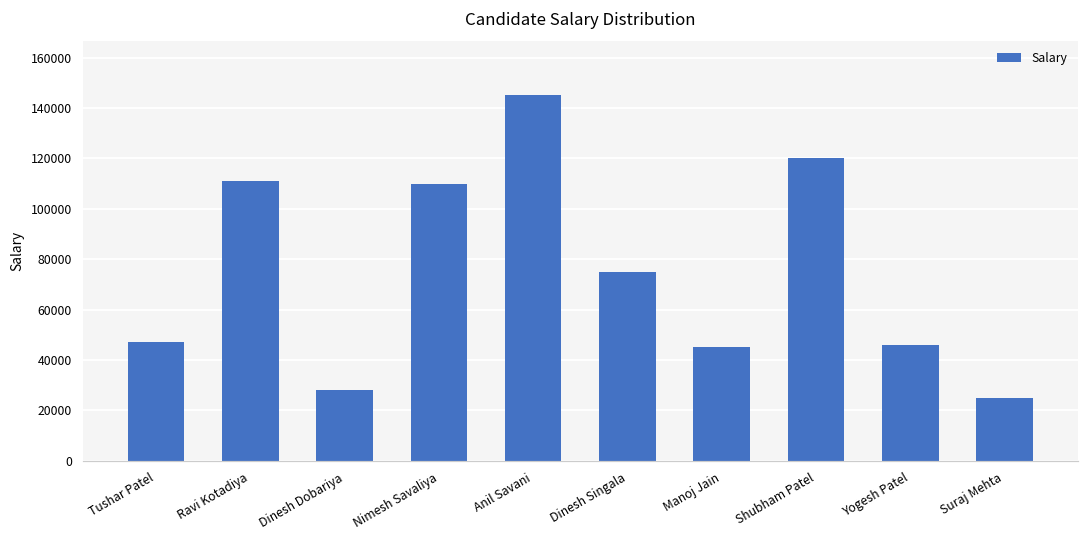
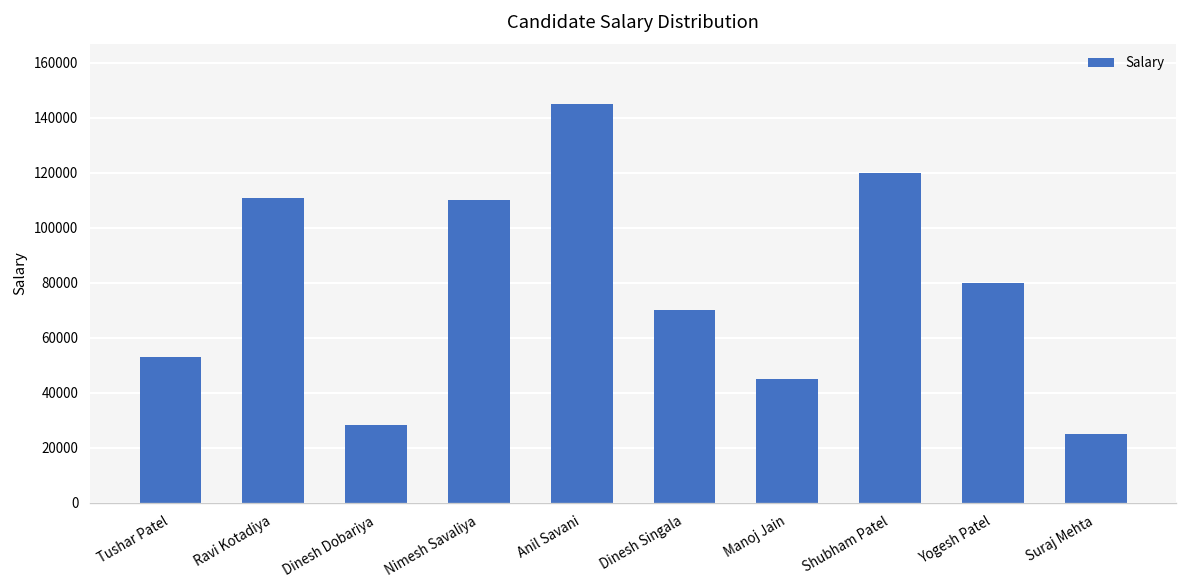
Tushar Patel: 47000 -> 53000
Dinesh Singala: 75000 -> 70000
Yogesh Patel: 46000 -> 80000
